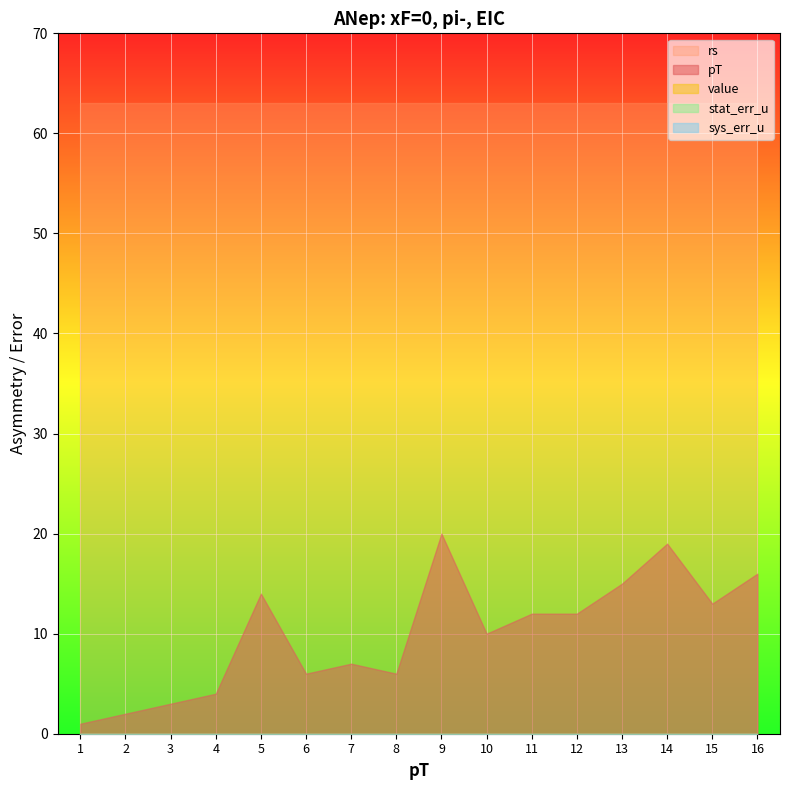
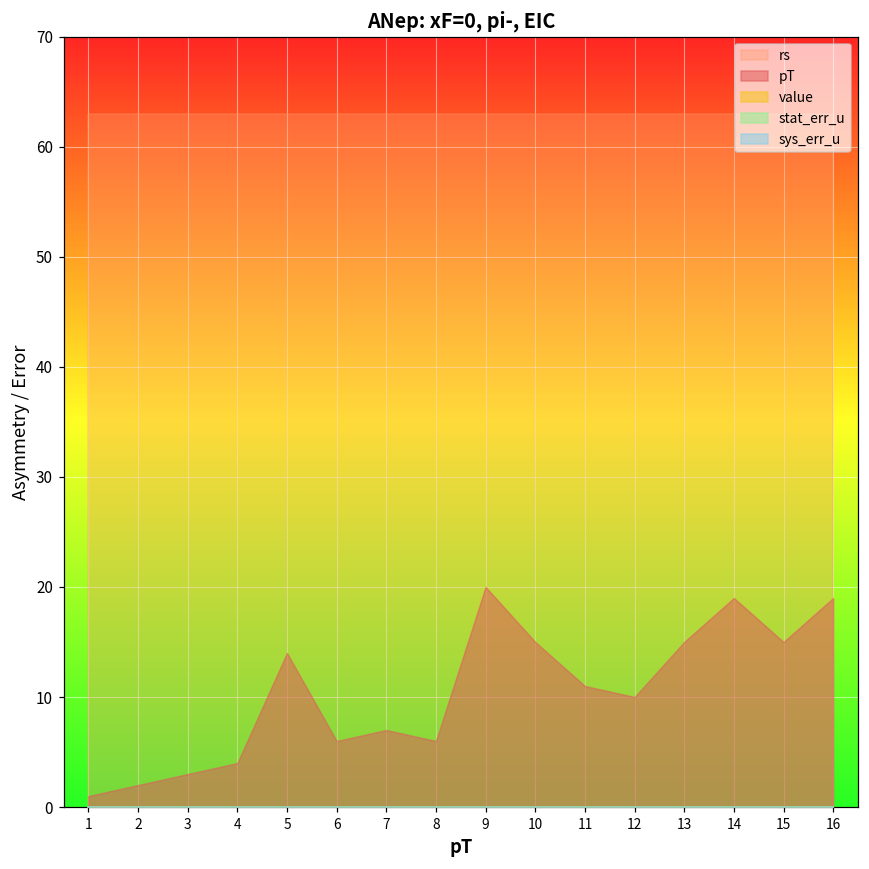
pT, 10: 10 -> 15
pT, 11: 12 -> 11
pT, 12: 12 -> 10
pT, 15: 13 -> 15
pT, 16: 16 -> 19
